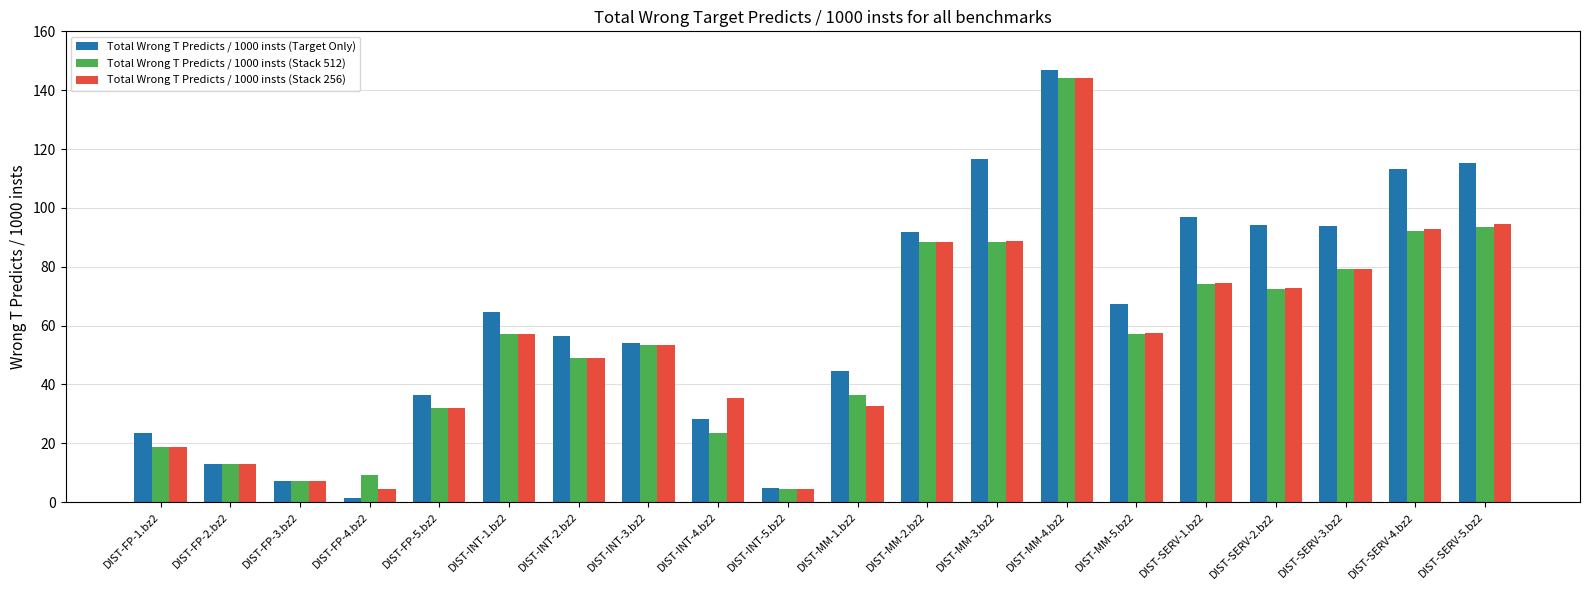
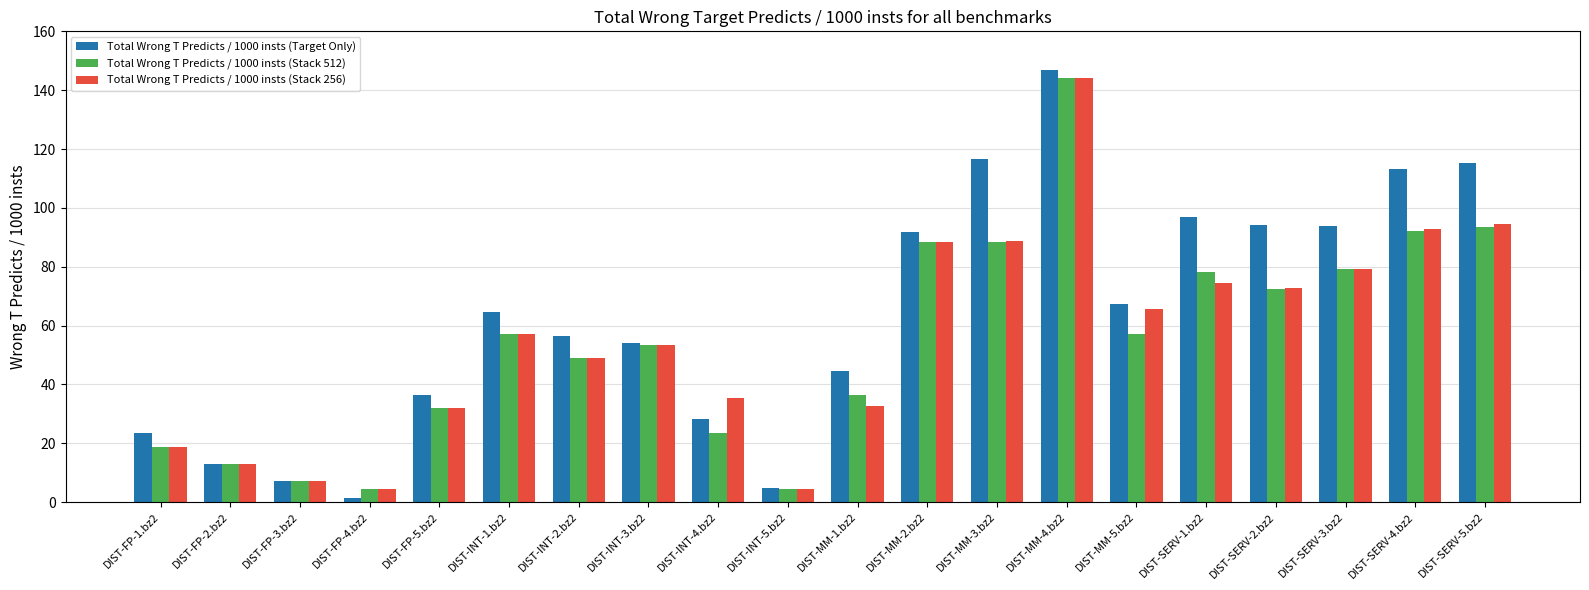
Total Wrong T Predicts / 1000 insts (Stack 512), DIST-FP-4.bz2: 9 -> 4
Total Wrong T Predicts / 1000 insts (Stack 256), DIST-MM-5.bz2: 57 -> 66
Total Wrong T Predicts / 1000 insts (Stack 512), DIST-SERV-1.bz2: 74 -> 78
